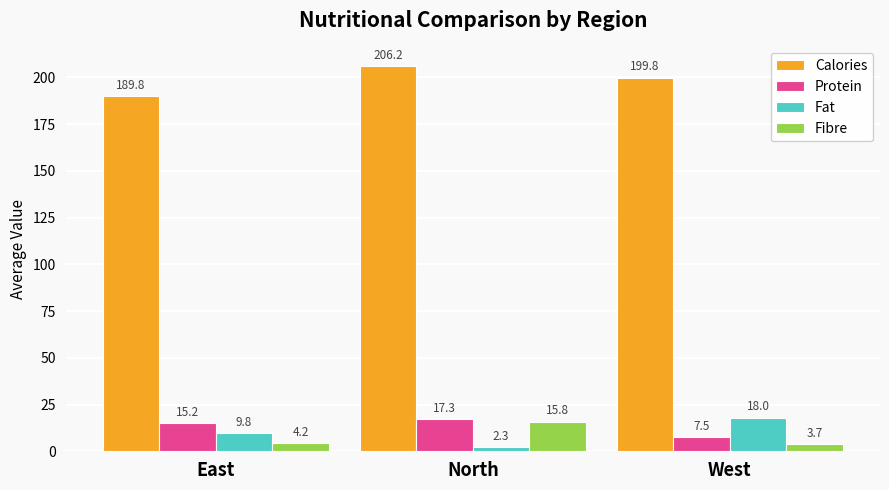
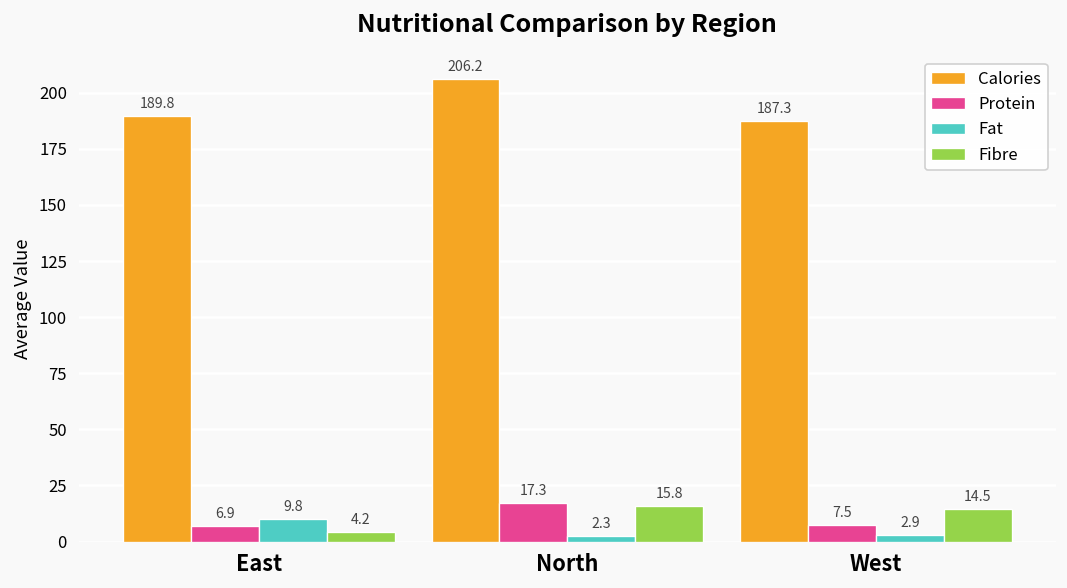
Protein, East: 15.2 -> 6.9
Calories, West: 199.8 -> 187.3
Fat, West: 18.0 -> 2.9
Fibre, West: 3.7 -> 14.5
